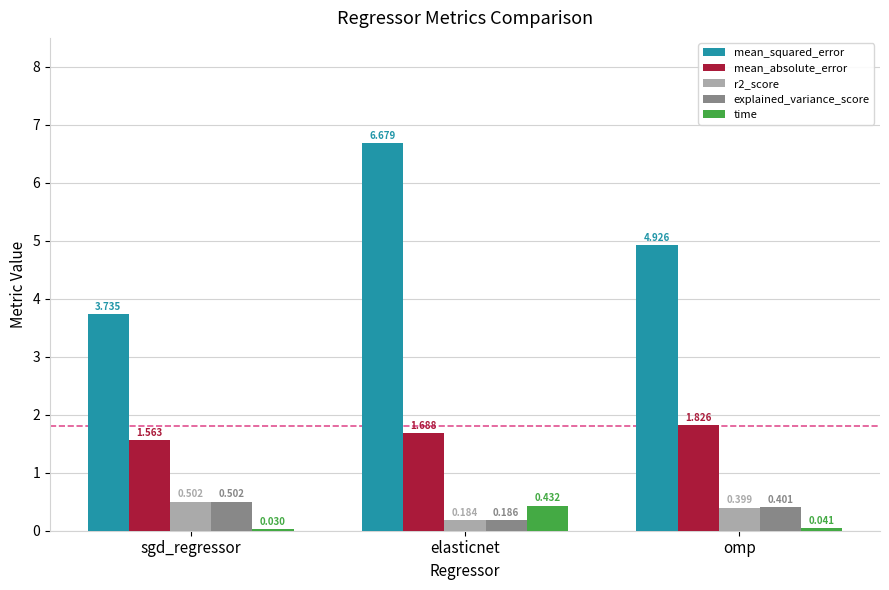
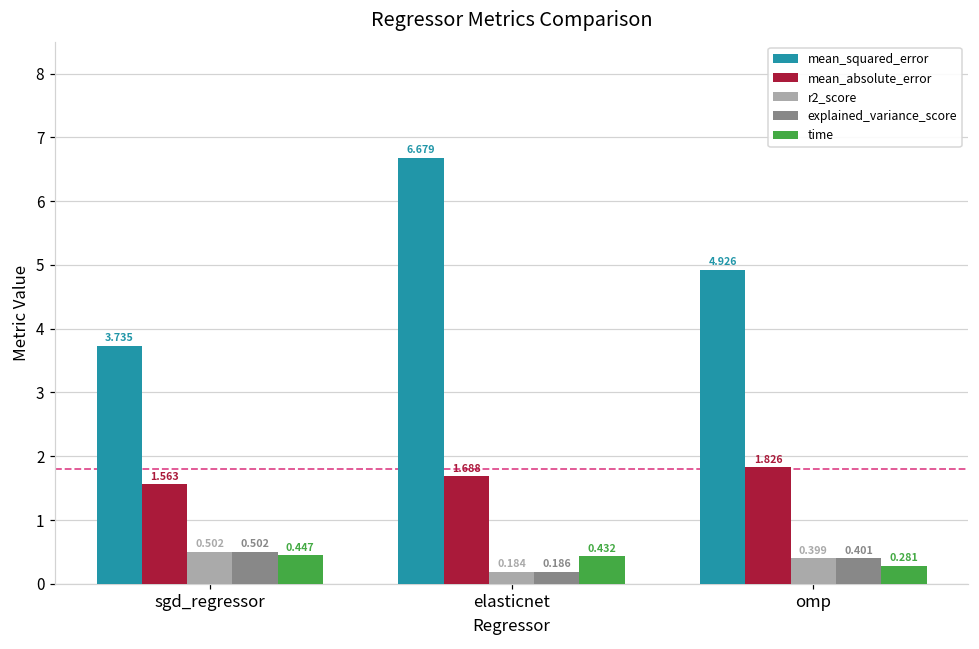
time, sgd_regressor: 0.030 -> 0.447
time, omp: 0.041 -> 0.281
